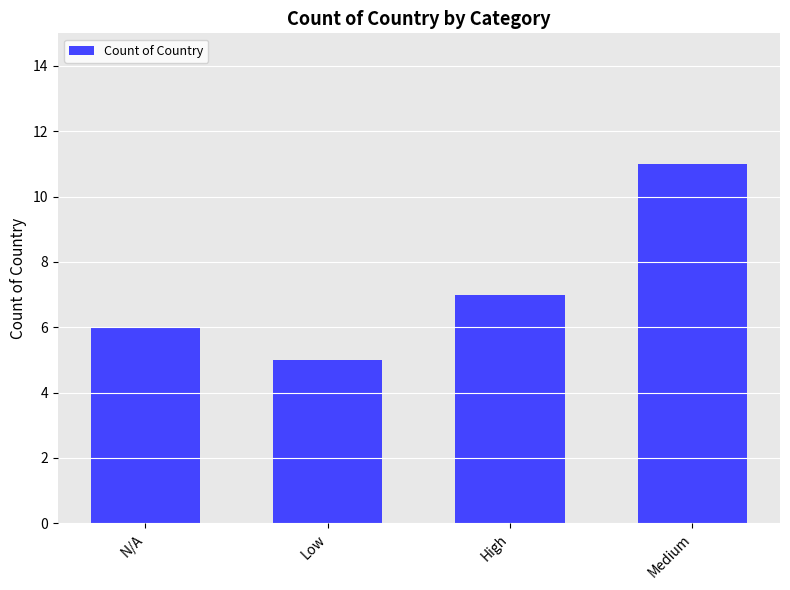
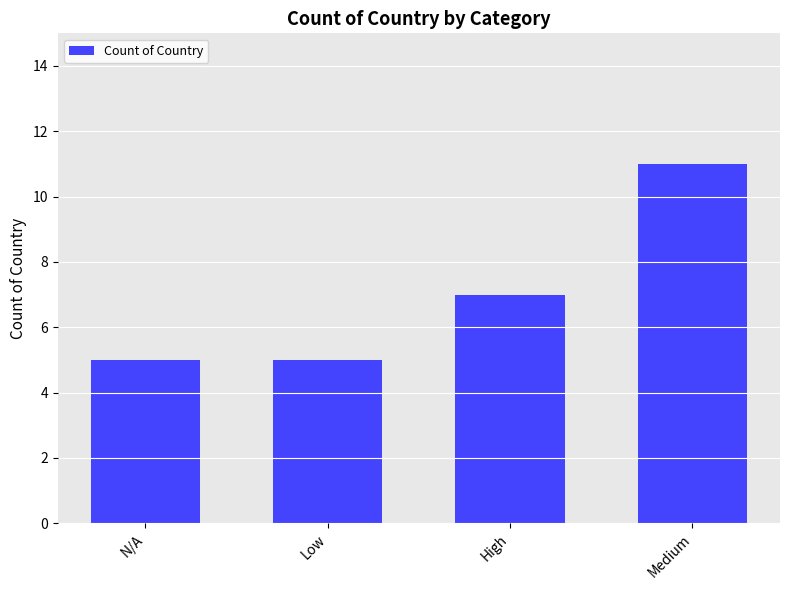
N/A: 6 -> 5
